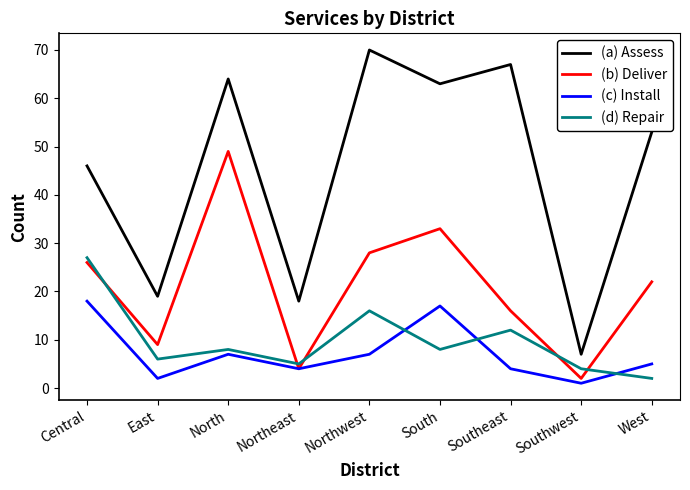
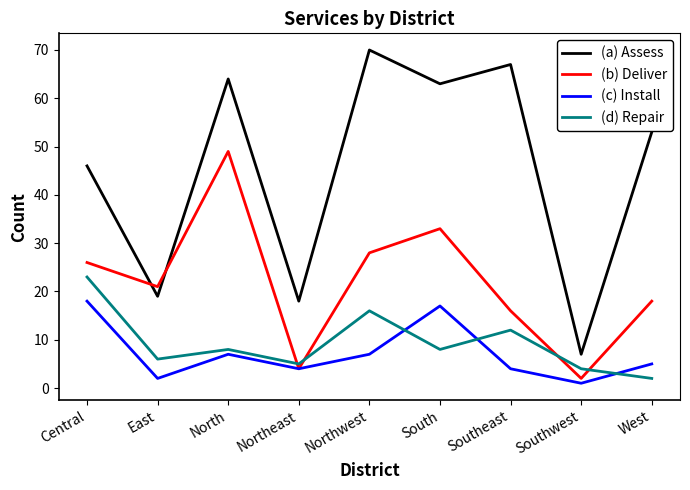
(d) Repair, Central: 27 -> 23
(b) Deliver, East: 9 -> 21
(b) Deliver, West: 22 -> 18
